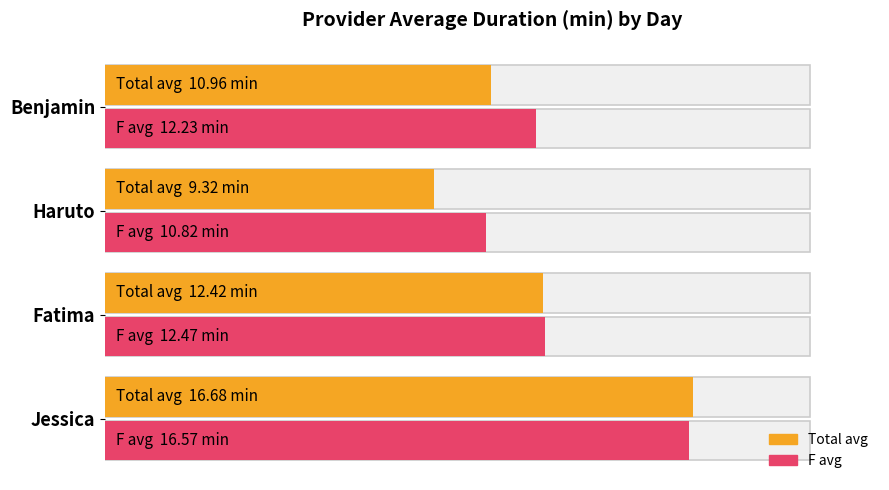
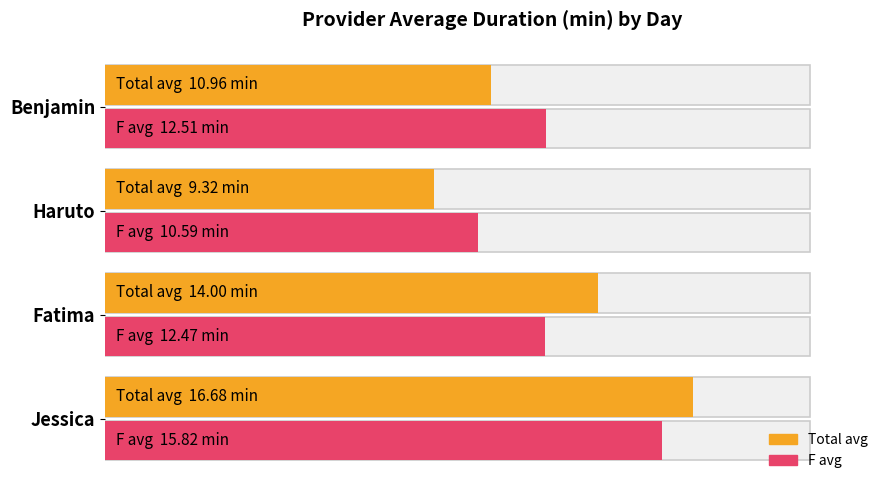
F avg, Benjamin: 12.23 -> 12.51
F avg, Haruto: 10.82 -> 10.59
Total avg, Fatima: 12.42 -> 14.00
F avg, Jessica: 16.57 -> 15.82
